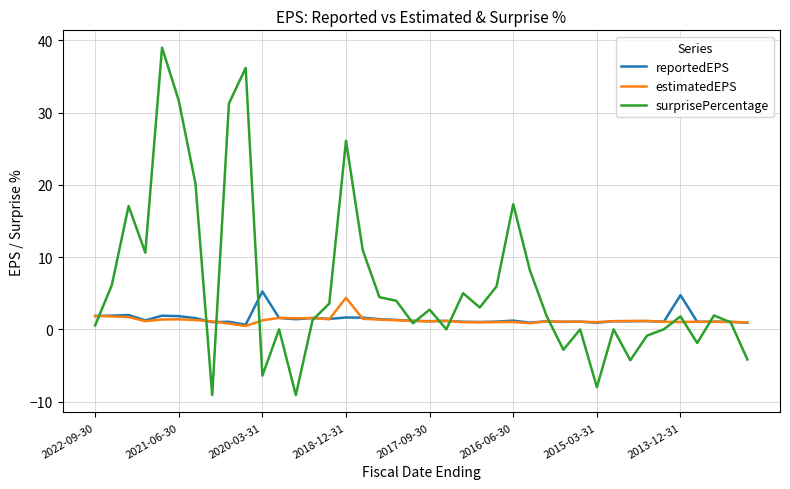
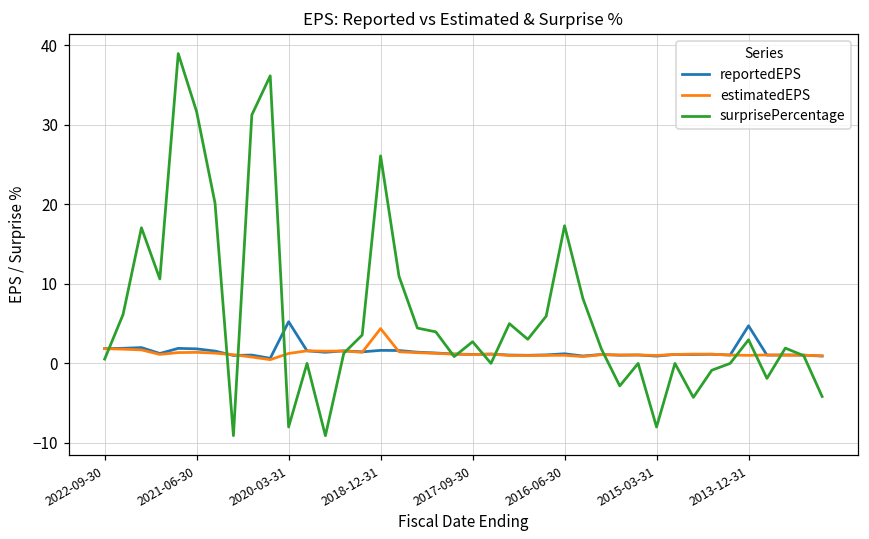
surprisePercentage, 2020-03-31: -6 -> -8
surprisePercentage, 2013-12-31: 2 -> 3
